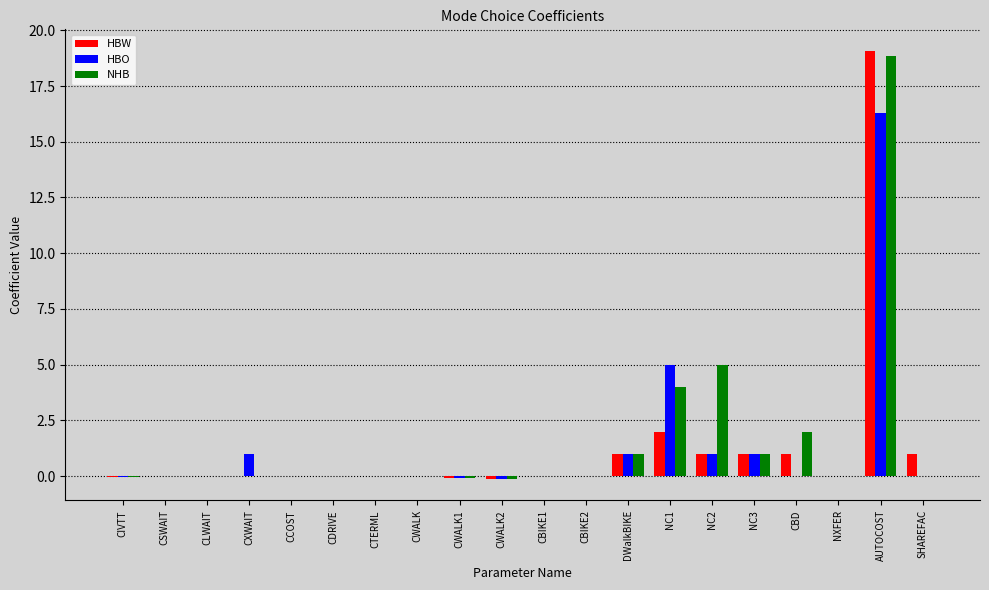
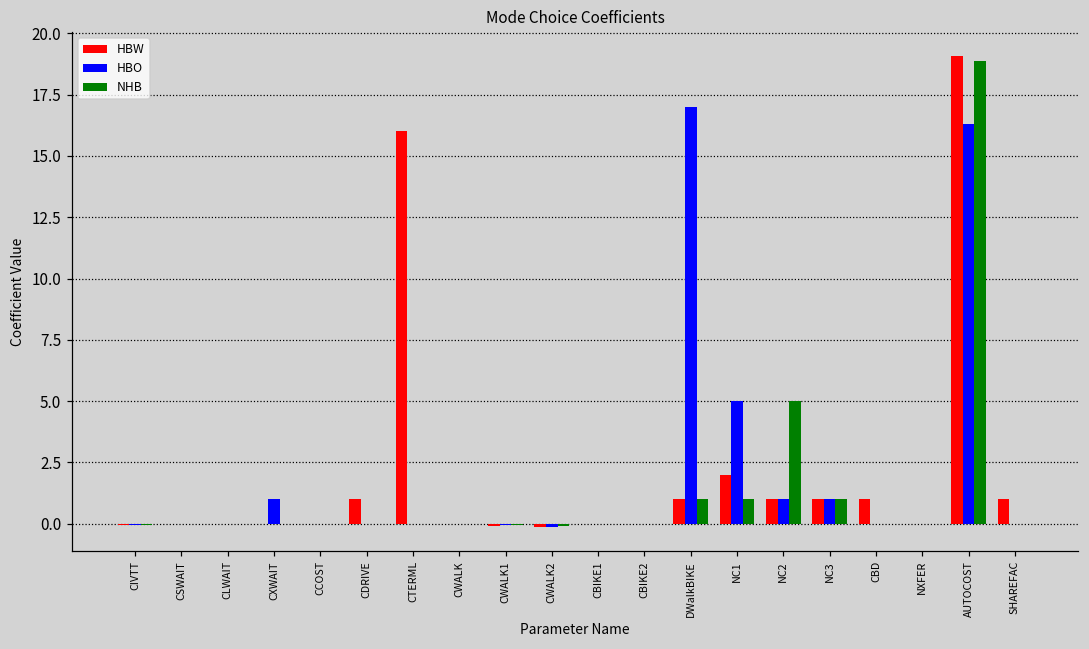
HBW, CDRIVE: 0 -> 1
HBW, CTERML: 0 -> 16
HBO, DWalkBIKE: 1 -> 17
NHB, NC1: 4 -> 1
NHB, CBD: 2 -> 0
